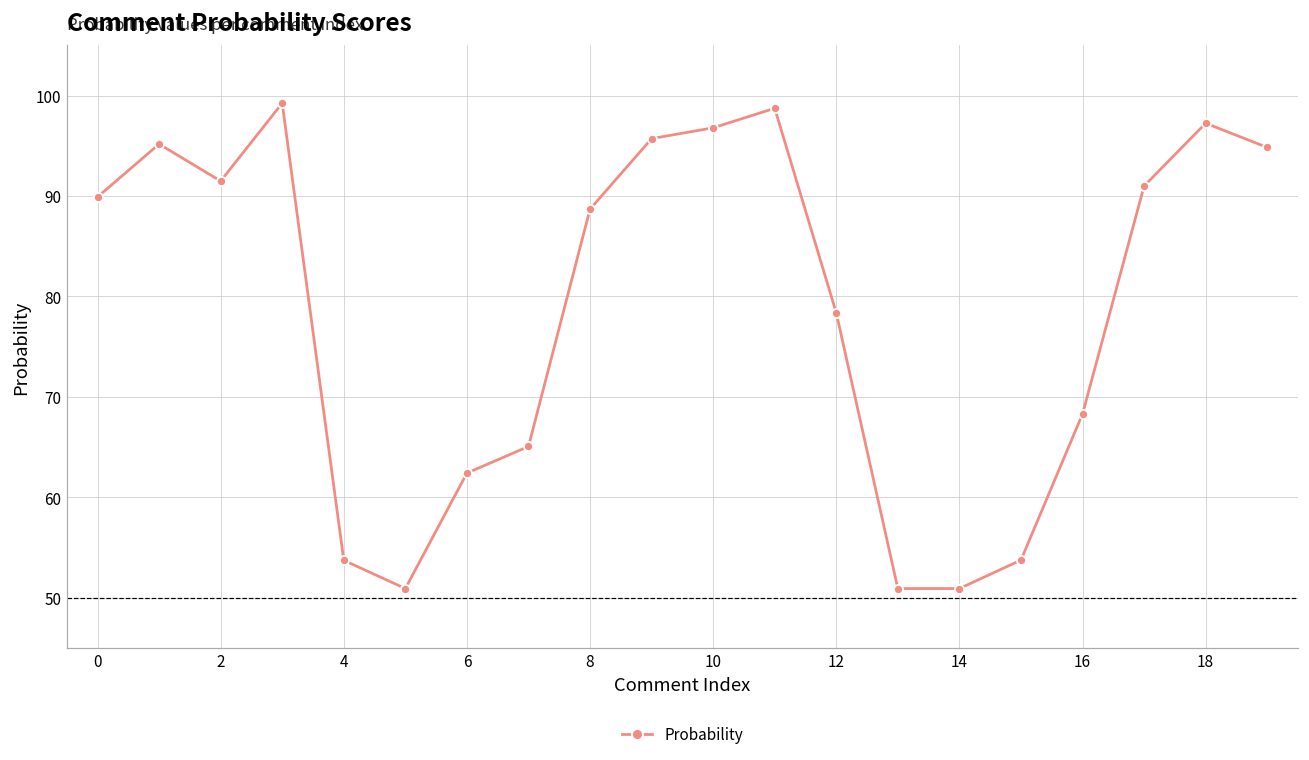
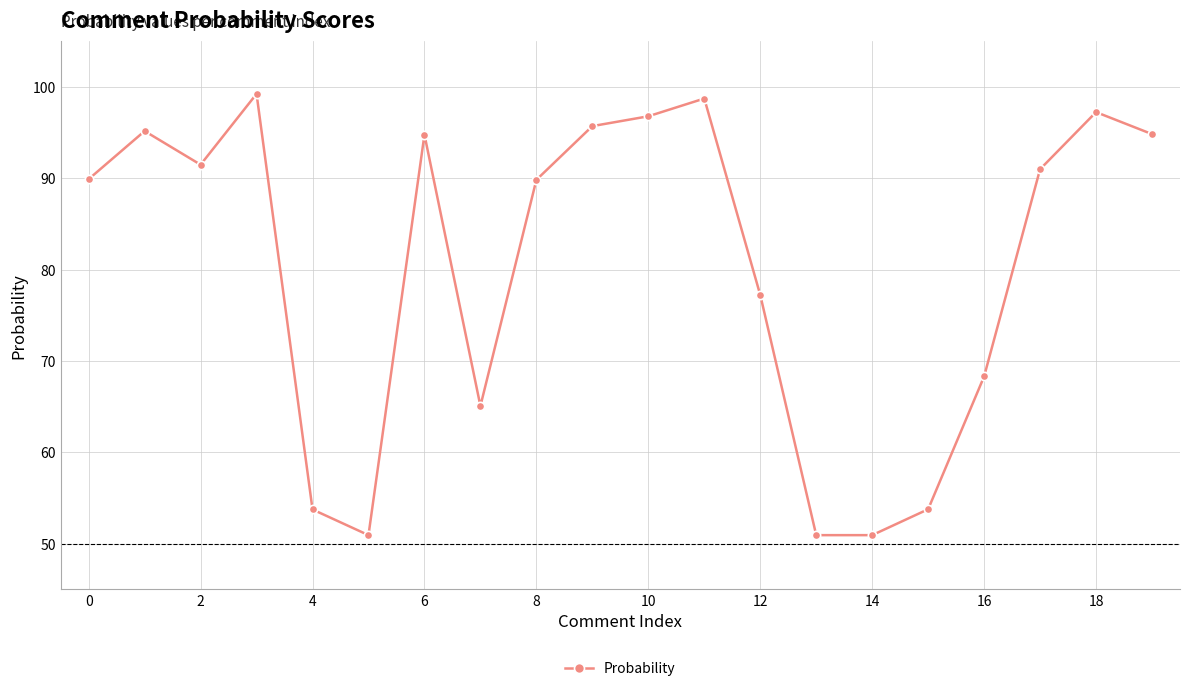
6: 62 -> 95
8: 89 -> 90
12: 78 -> 77
